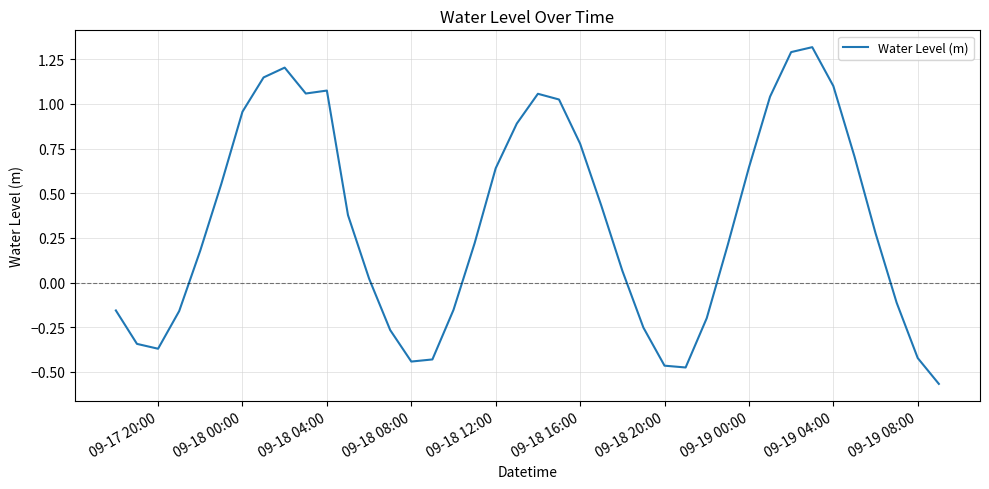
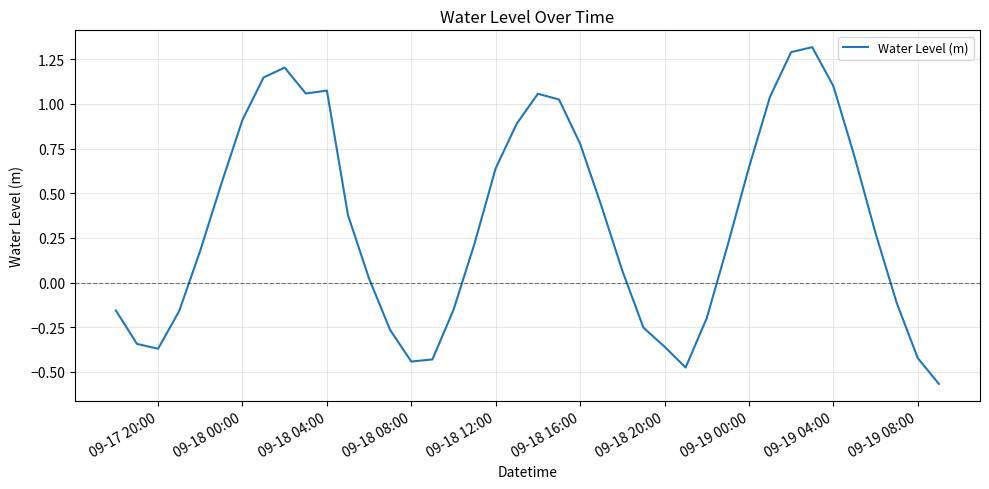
09-18 00:00: 0.96 -> 0.91
09-18 20:00: -0.47 -> -0.36
